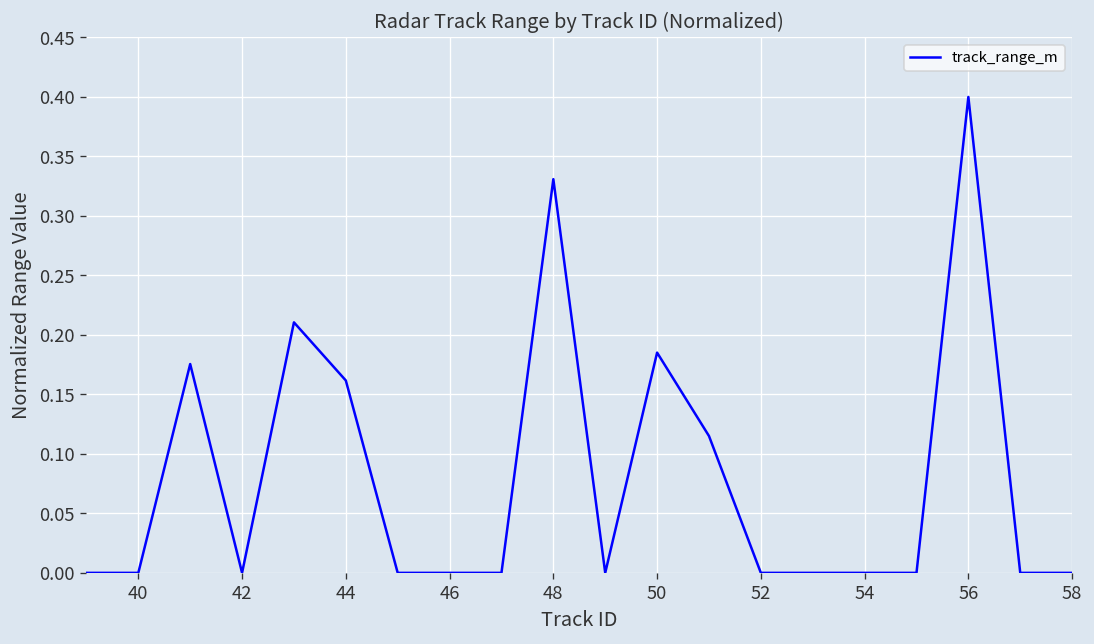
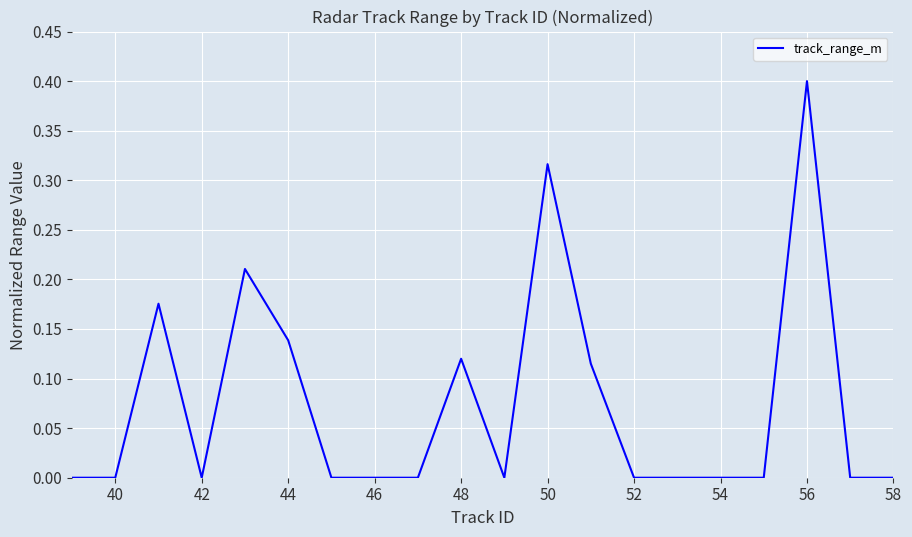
44: 0.16 -> 0.14
48: 0.33 -> 0.12
50: 0.19 -> 0.32
